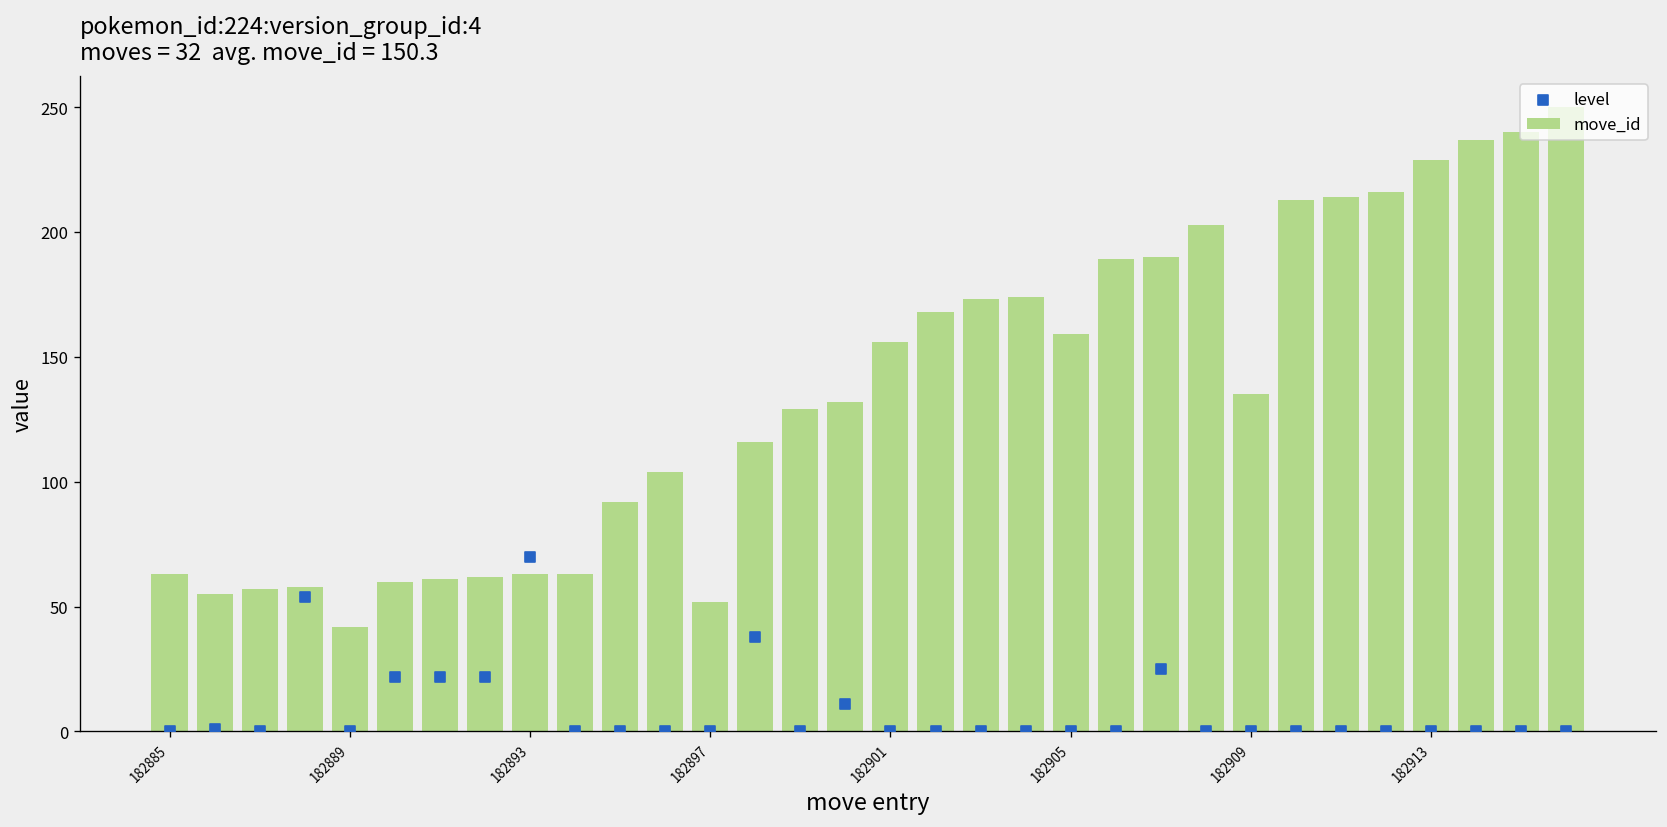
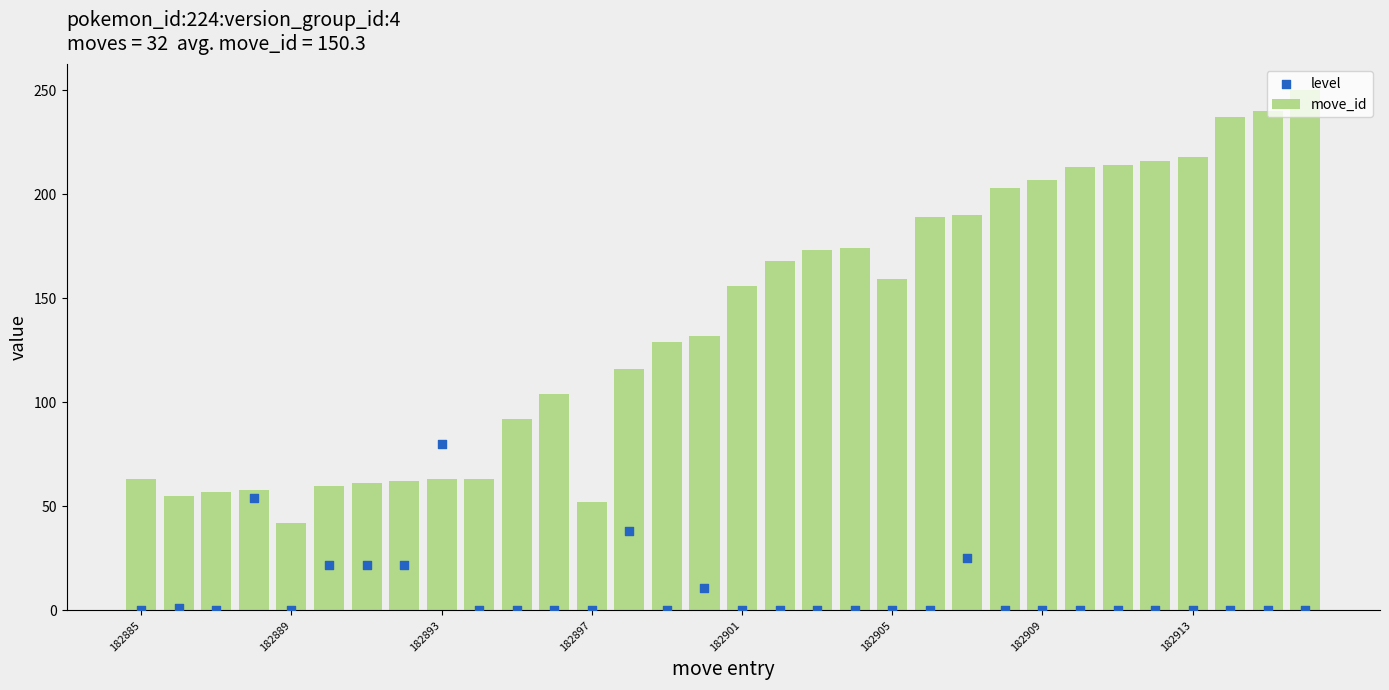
level, 182893: 70 -> 80
move_id, 182909: 135 -> 207
move_id, 182913: 229 -> 218
